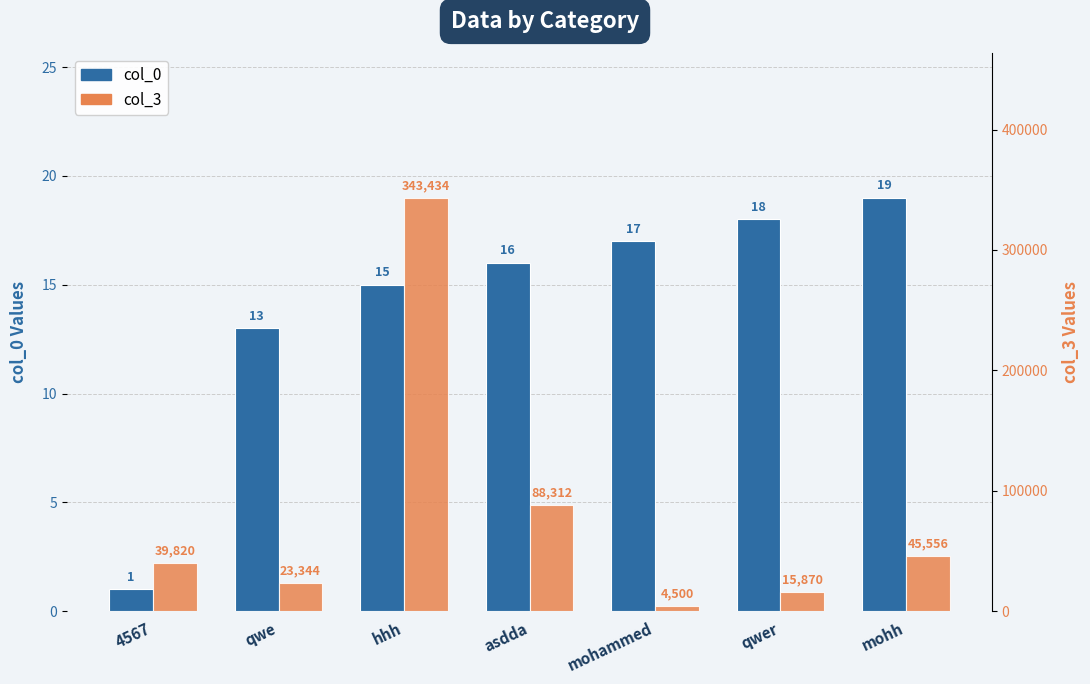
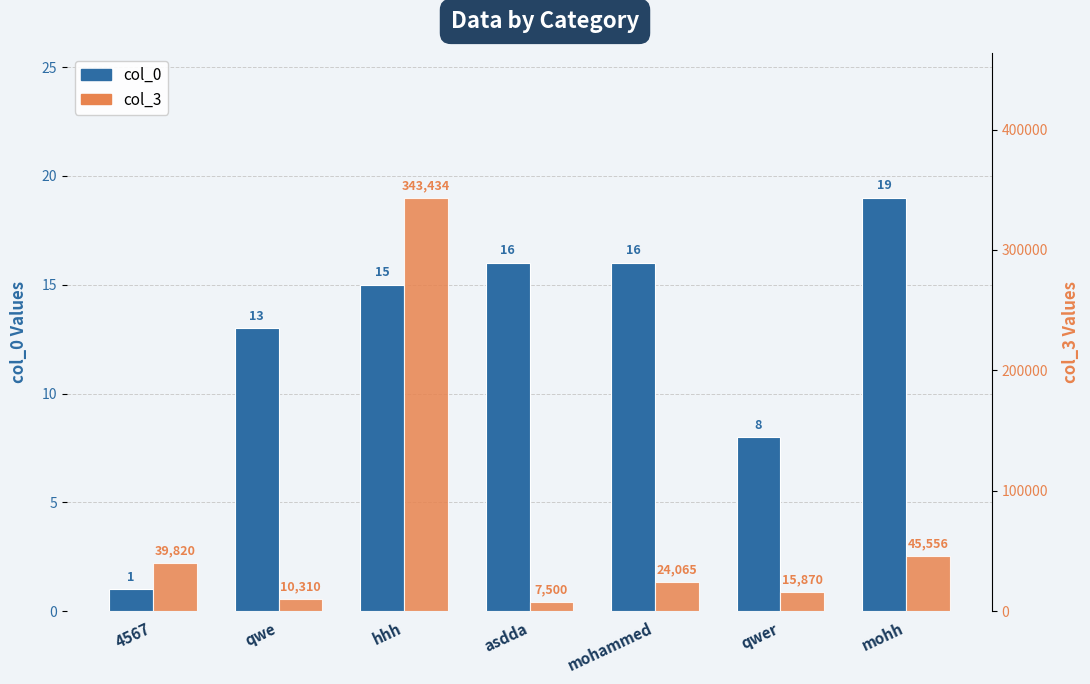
col_0, mohammed: 17 -> 16
col_0, qwer: 18 -> 8
col_3, qwe: 23,344 -> 10,310
col_3, asdda: 88,312 -> 7,500
col_3, mohammed: 4,500 -> 24,065
